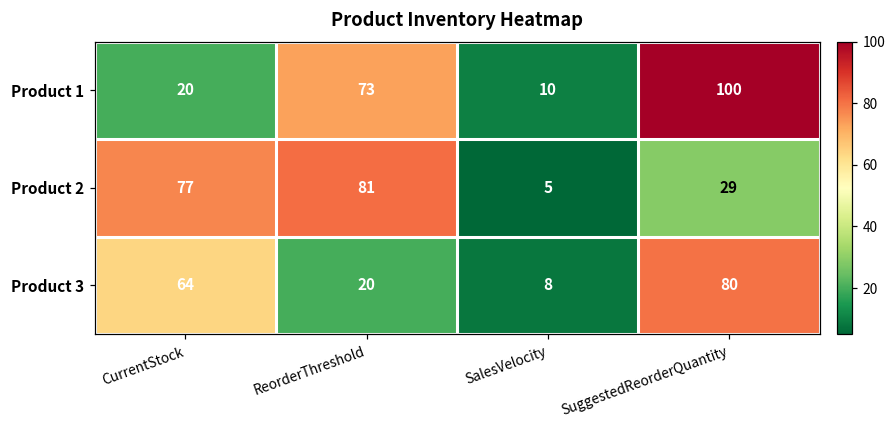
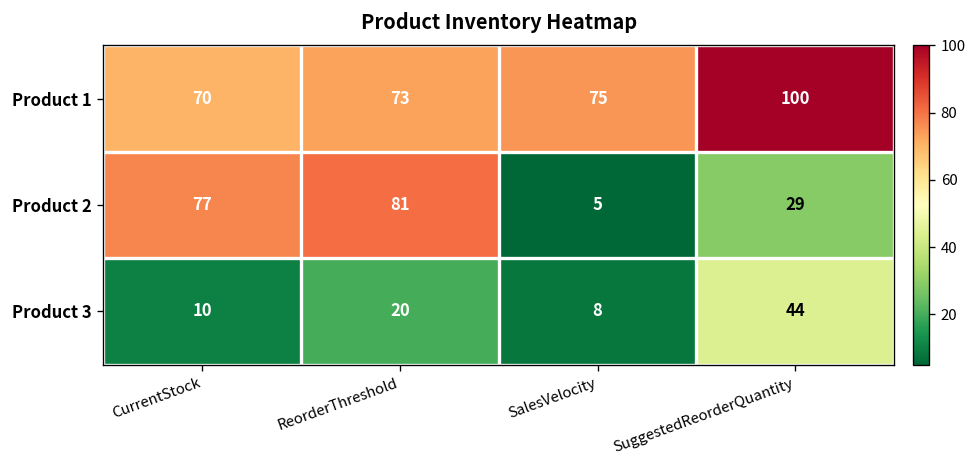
Product 1, CurrentStock: 20 -> 70
Product 1, SalesVelocity: 10 -> 75
Product 3, CurrentStock: 64 -> 10
Product 3, SuggestedReorderQuantity: 80 -> 44
